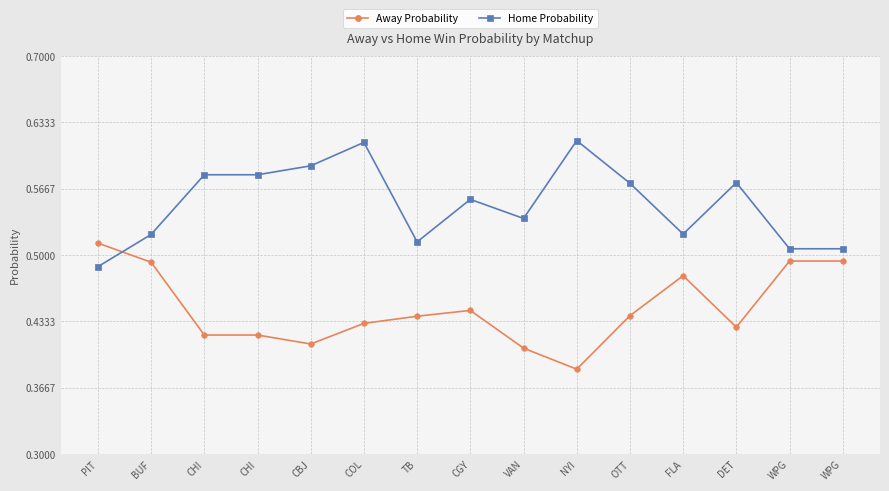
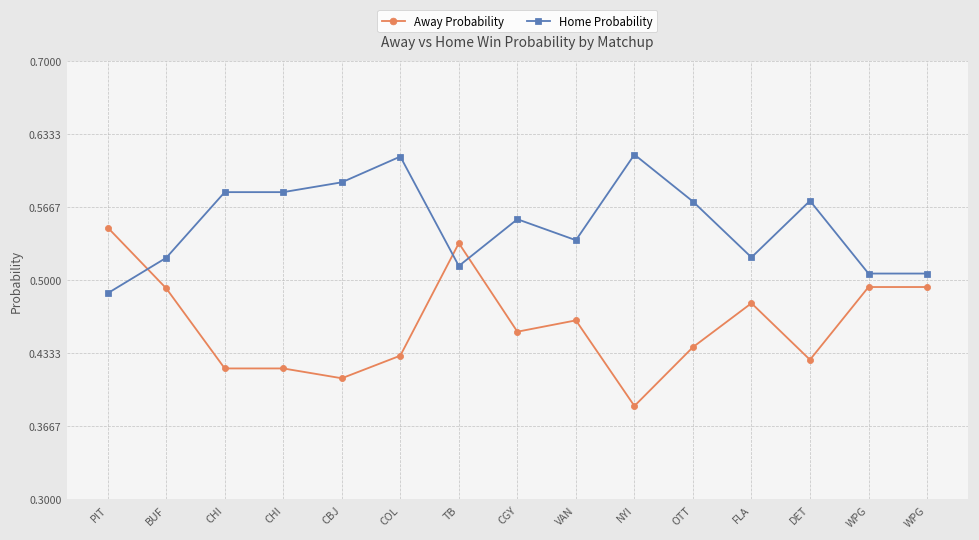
Away Probability, PIT: 0.51 -> 0.55
Away Probability, TB: 0.44 -> 0.53
Away Probability, CGY: 0.44 -> 0.45
Away Probability, VAN: 0.41 -> 0.46
